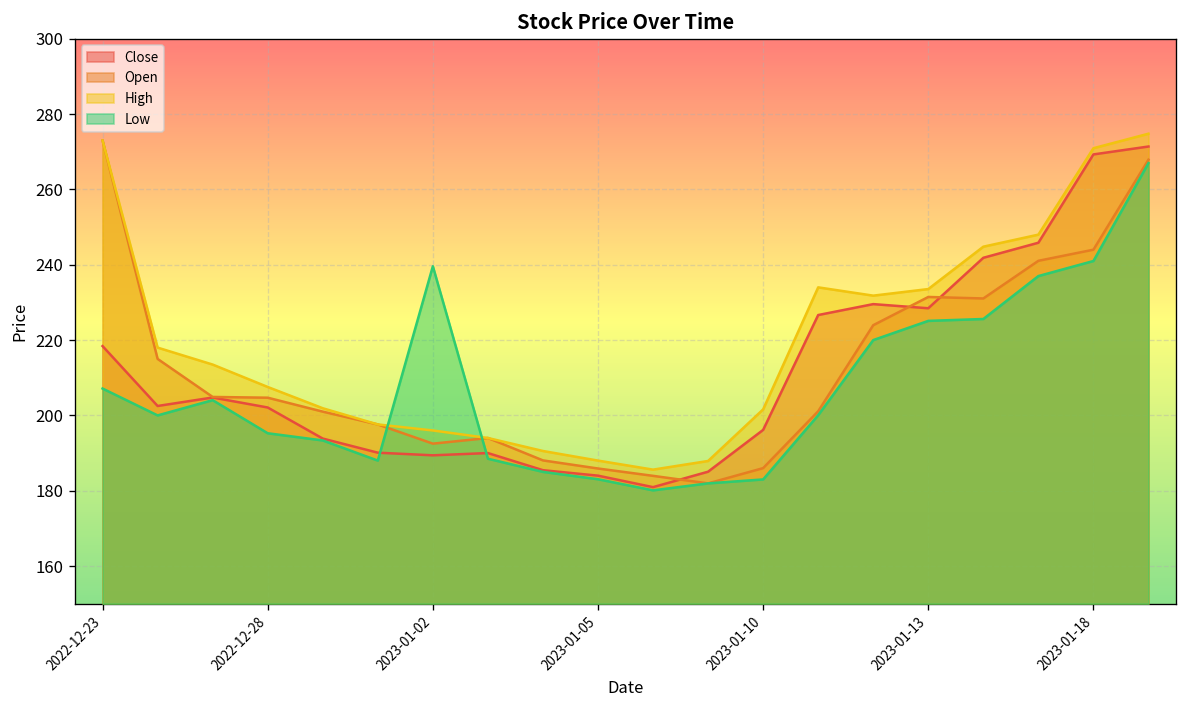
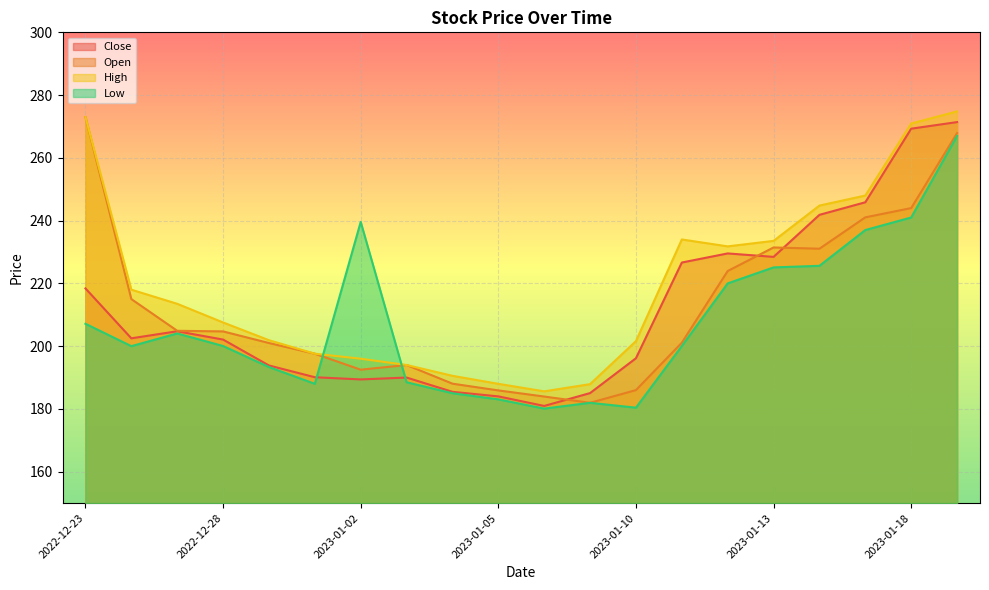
Low, 2022-12-28: 195 -> 200
Low, 2023-01-10: 183 -> 180
